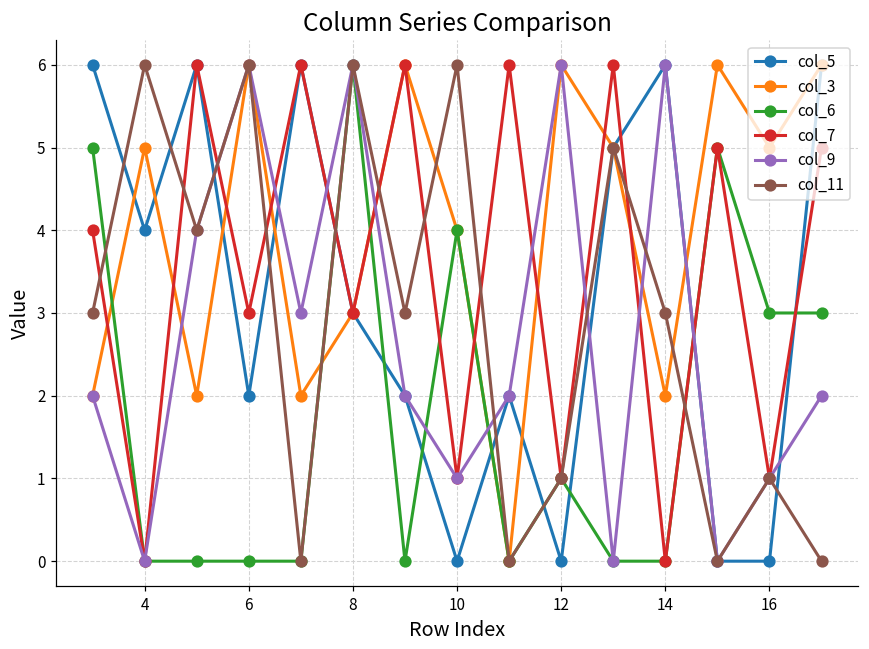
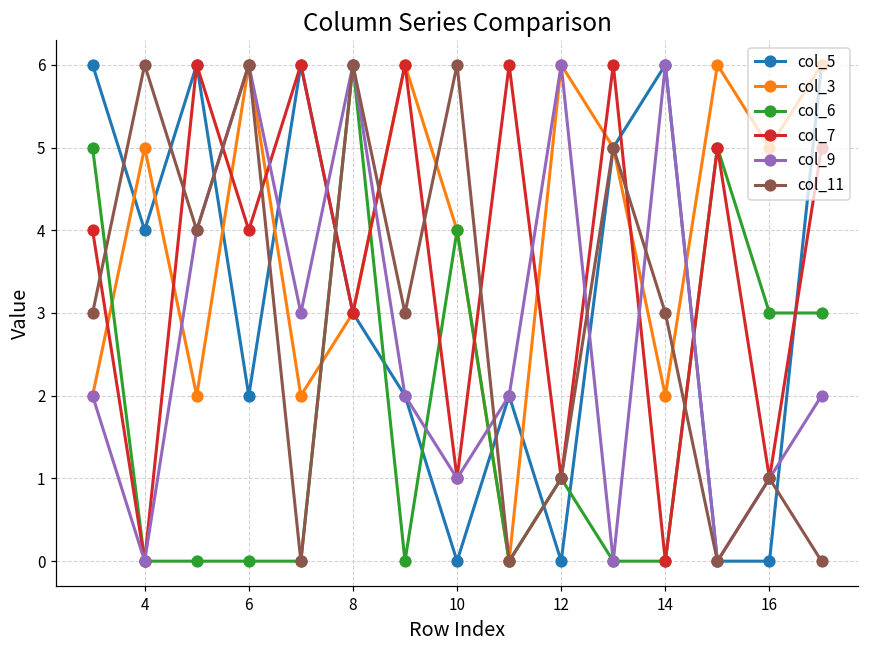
col_7, 6: 3 -> 4
